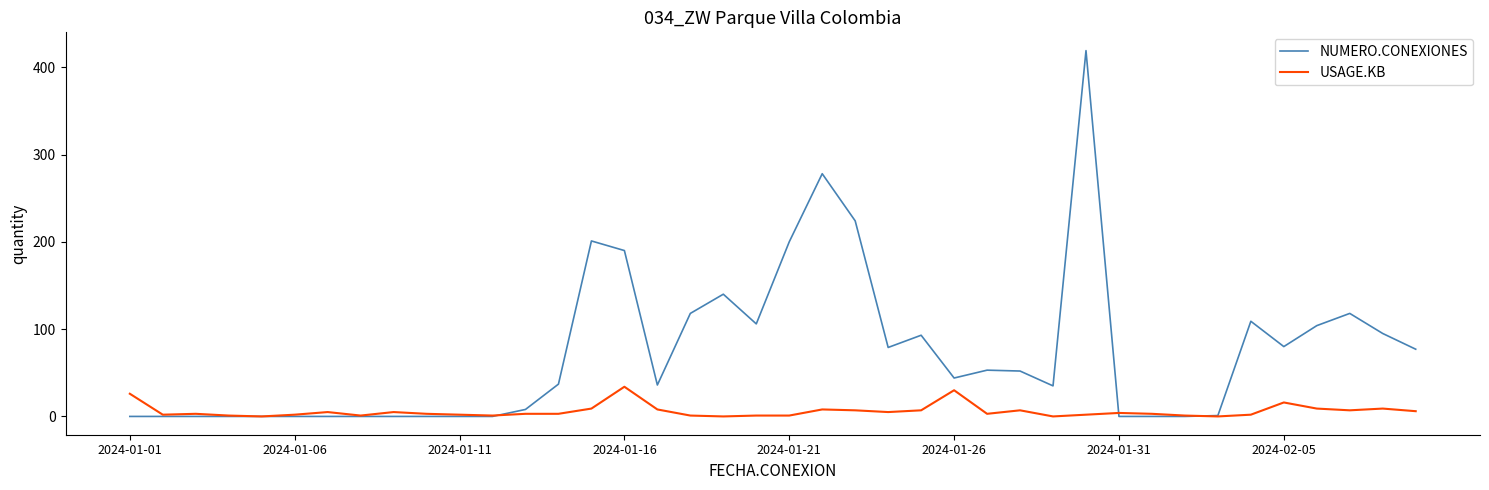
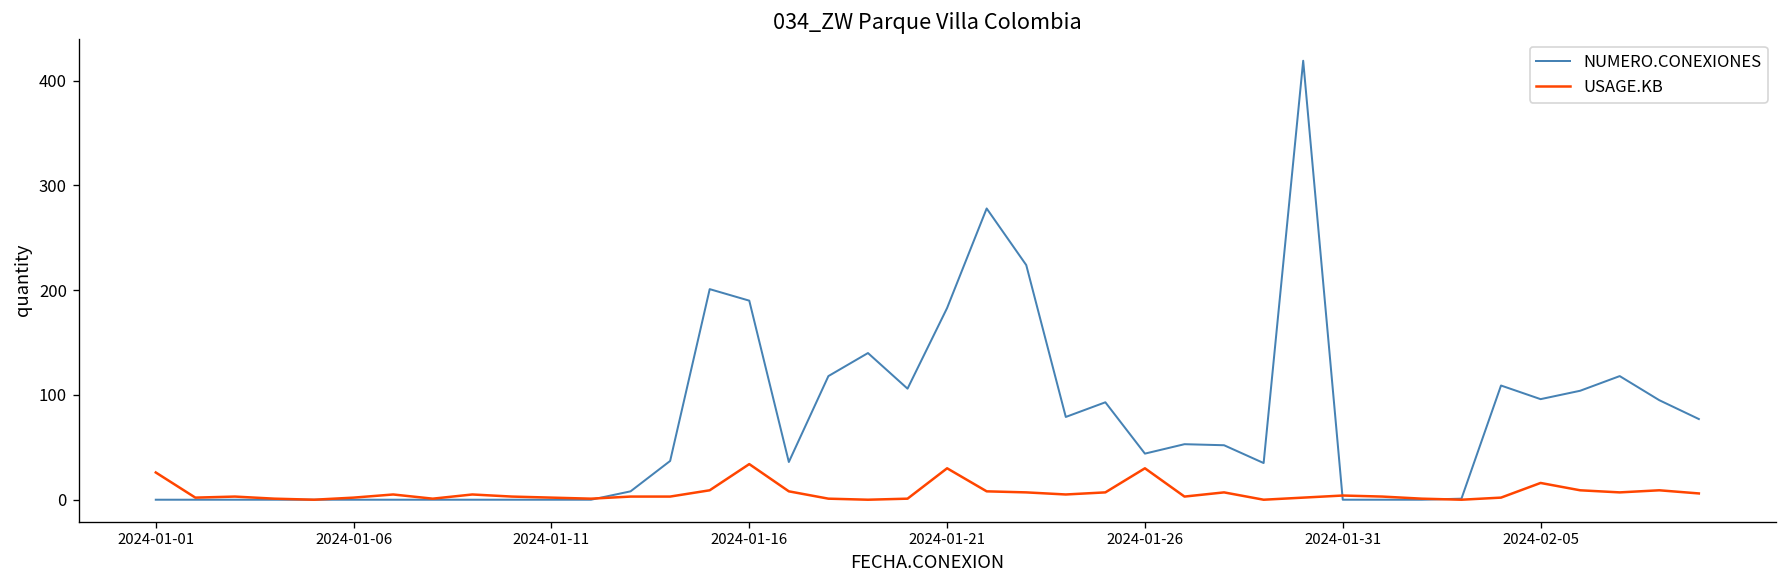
NUMERO.CONEXIONES, 2024-01-21: 200 -> 180
USAGE.KB, 2024-01-21: 0 -> 30
NUMERO.CONEXIONES, 2024-02-05: 80 -> 100
